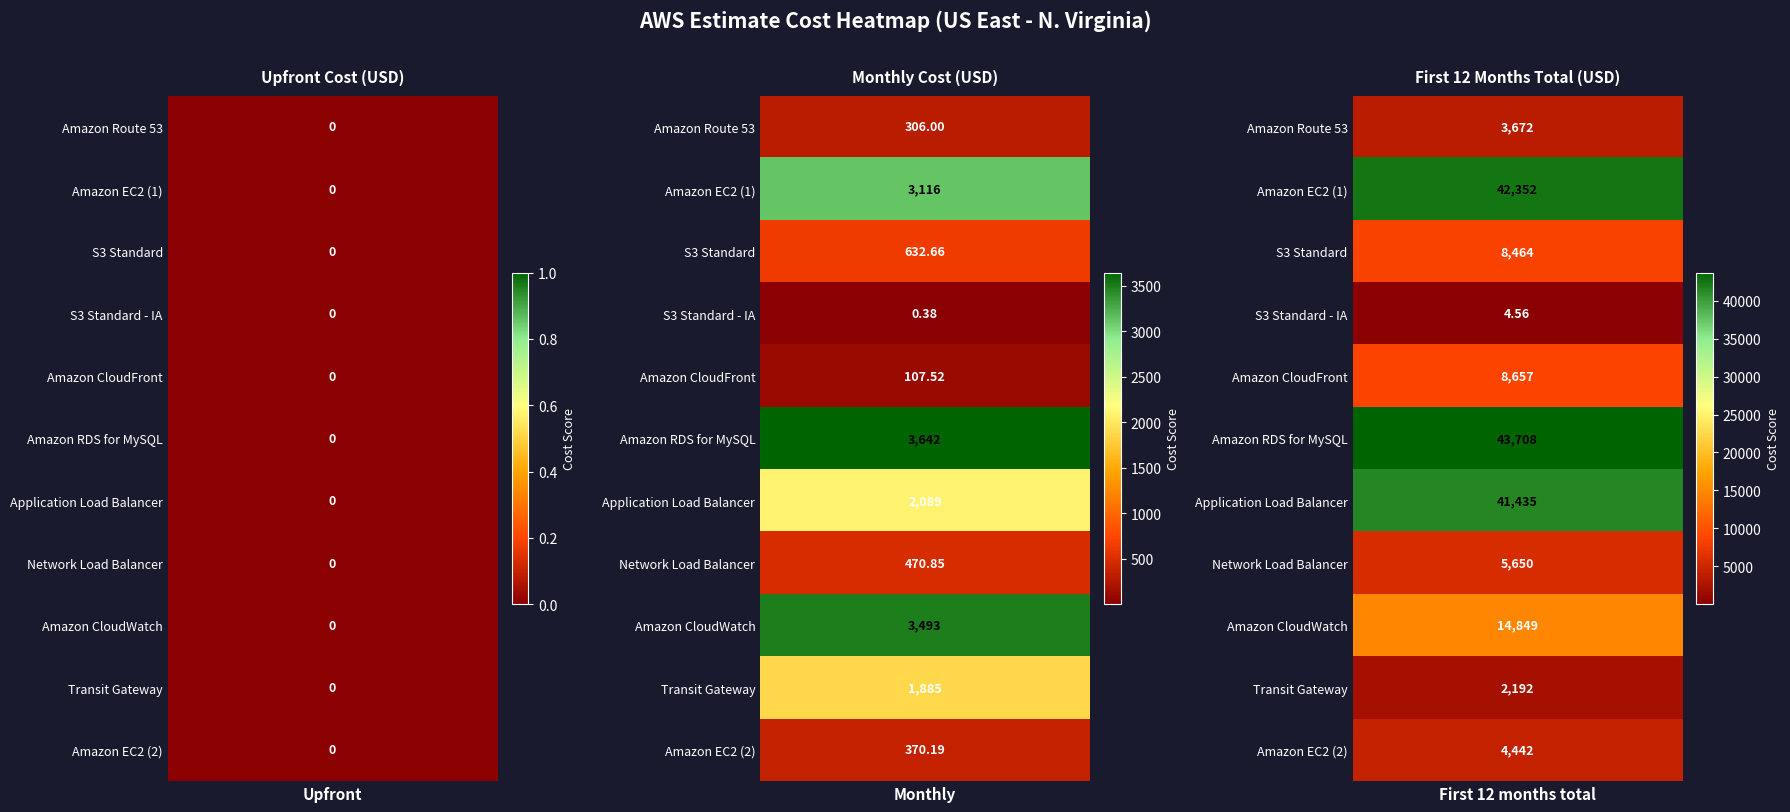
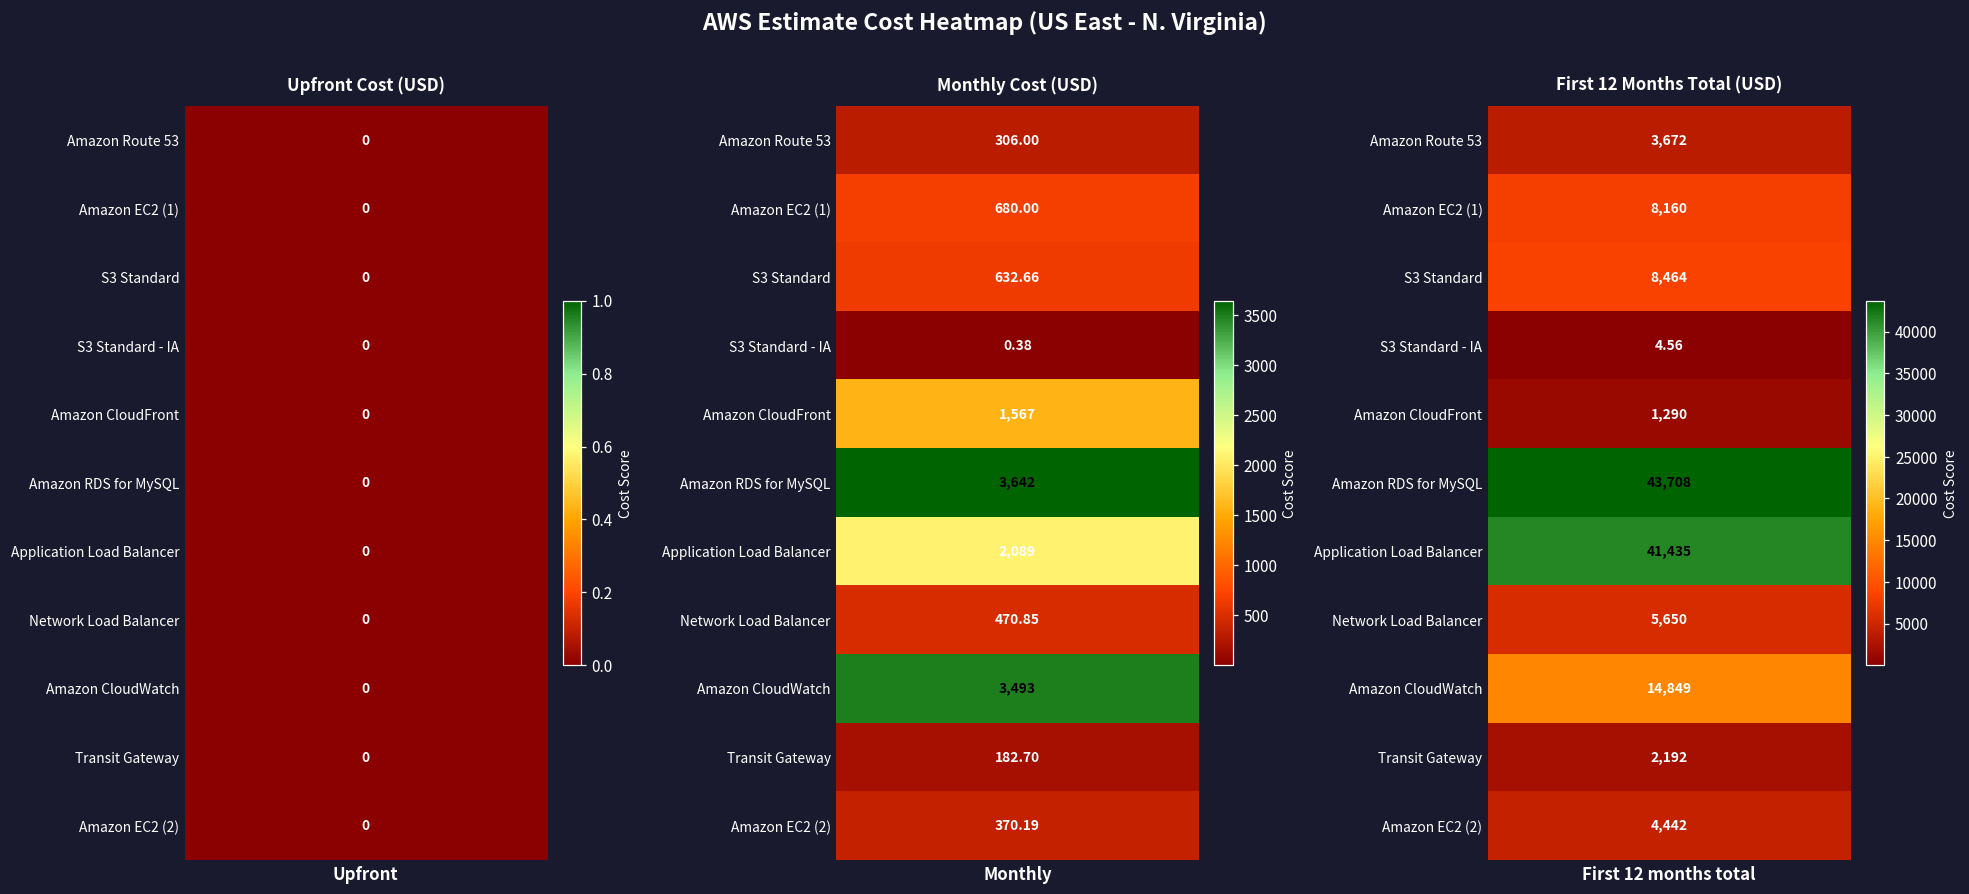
Monthly Cost (USD), Amazon EC2 (1), Monthly: 3,116 -> 680.00
Monthly Cost (USD), Amazon CloudFront, Monthly: 107.52 -> 1,567
Monthly Cost (USD), Transit Gateway, Monthly: 1,885 -> 182.70
First 12 Months Total (USD), Amazon EC2 (1), First 12 months total: 42,352 -> 8,160
First 12 Months Total (USD), Amazon CloudFront, First 12 months total: 8,657 -> 1,290
